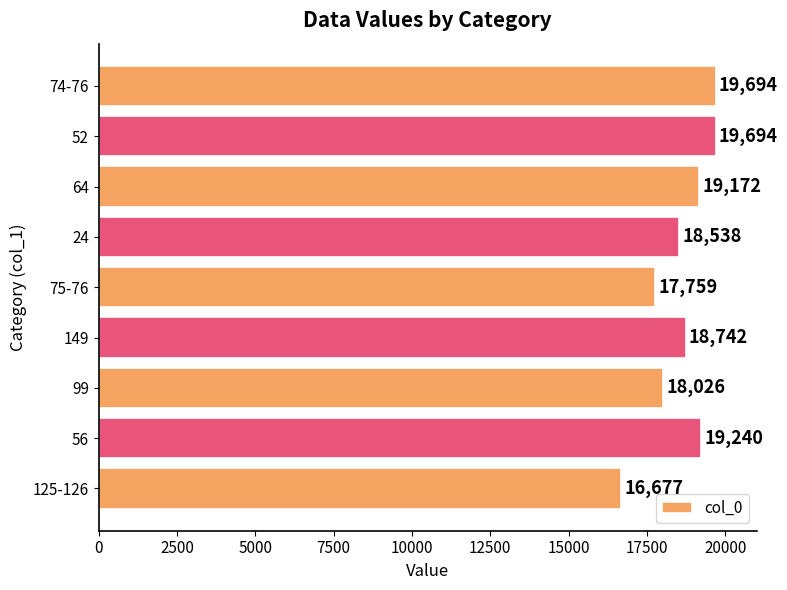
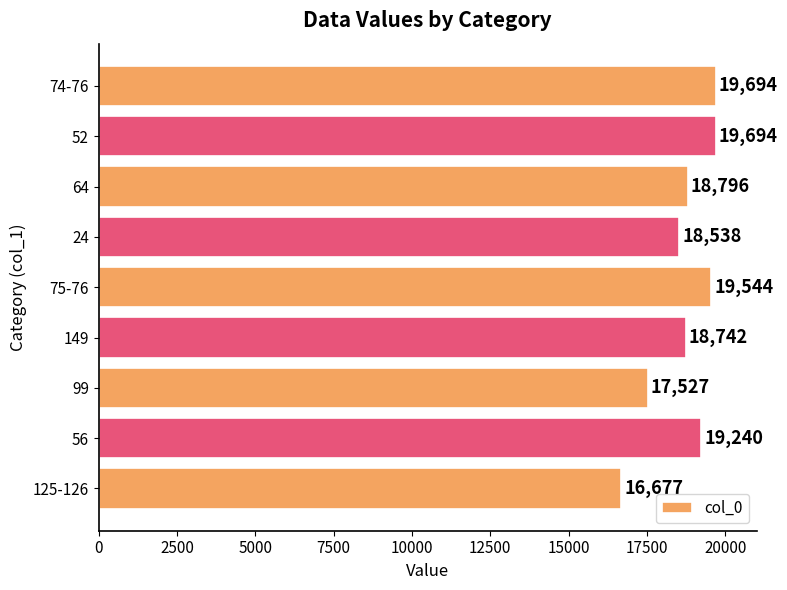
64: 19,172 -> 18,796
75-76: 17,759 -> 19,544
99: 18,026 -> 17,527
